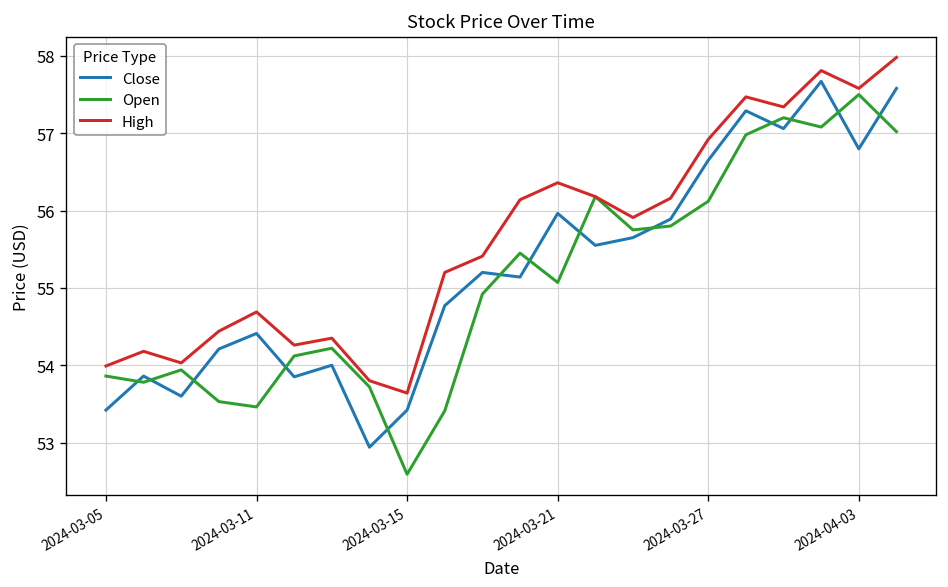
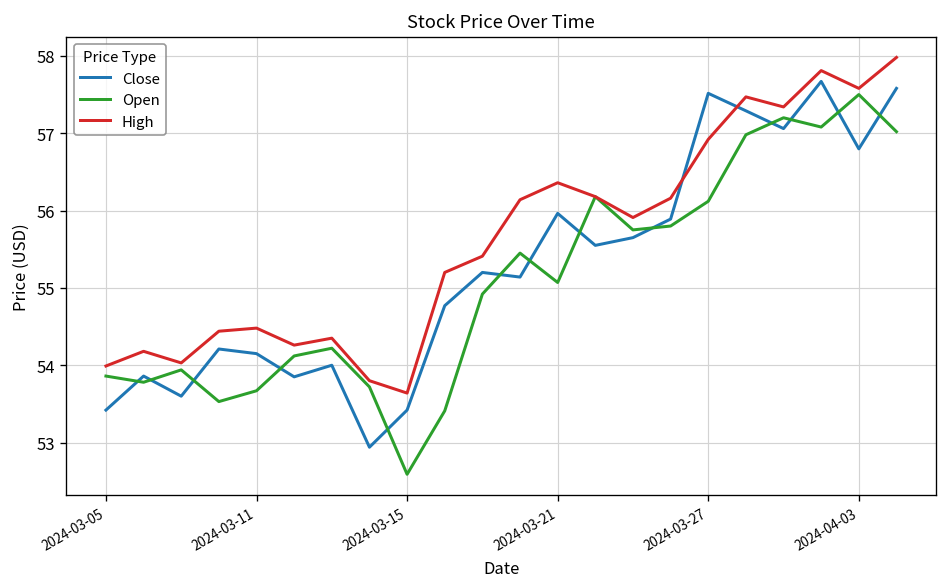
Close, 2024-03-11: 54.4 -> 54.2
Open, 2024-03-11: 53.5 -> 53.7
High, 2024-03-11: 54.7 -> 54.5
Close, 2024-03-27: 56.7 -> 57.5
